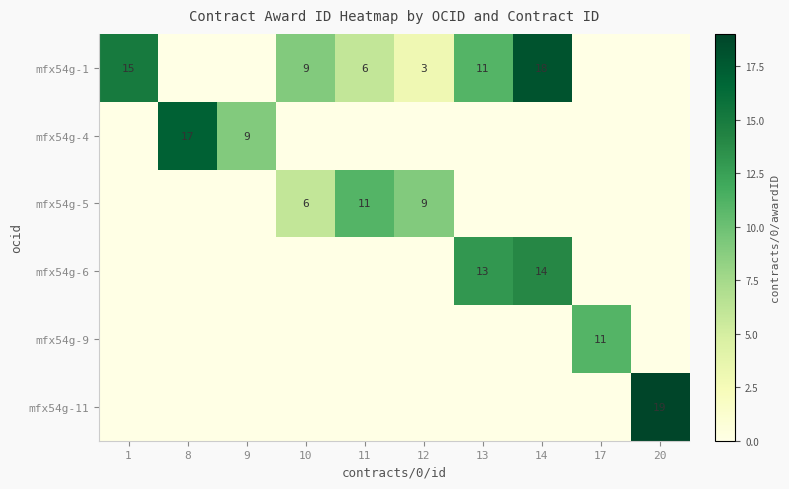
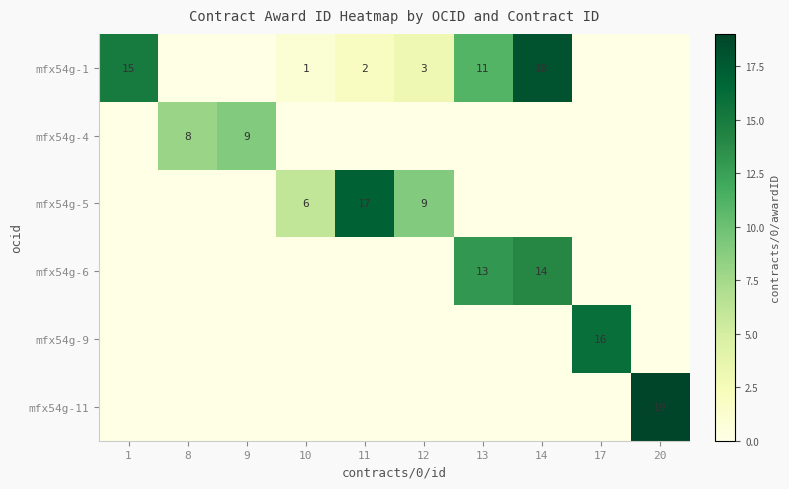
mfx54g-1, 10: 9 -> 1
mfx54g-1, 11: 6 -> 2
mfx54g-4, 8: 17 -> 8
mfx54g-5, 11: 11 -> 17
mfx54g-9, 17: 11 -> 16
